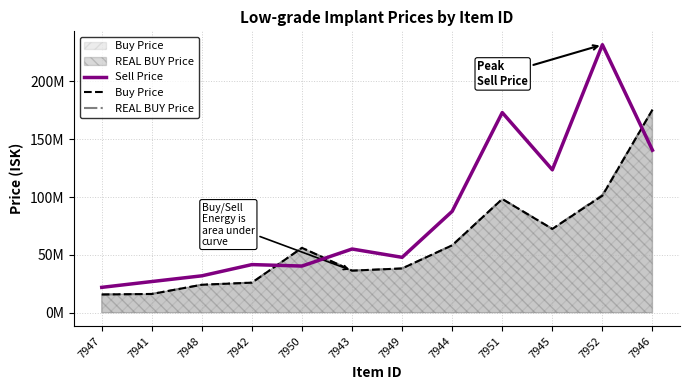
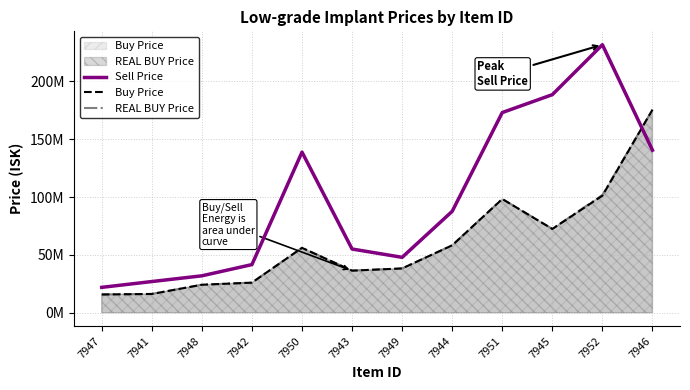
Sell Price, 7950: 40000000 -> 139000000
Sell Price, 7945: 124000000 -> 189000000
